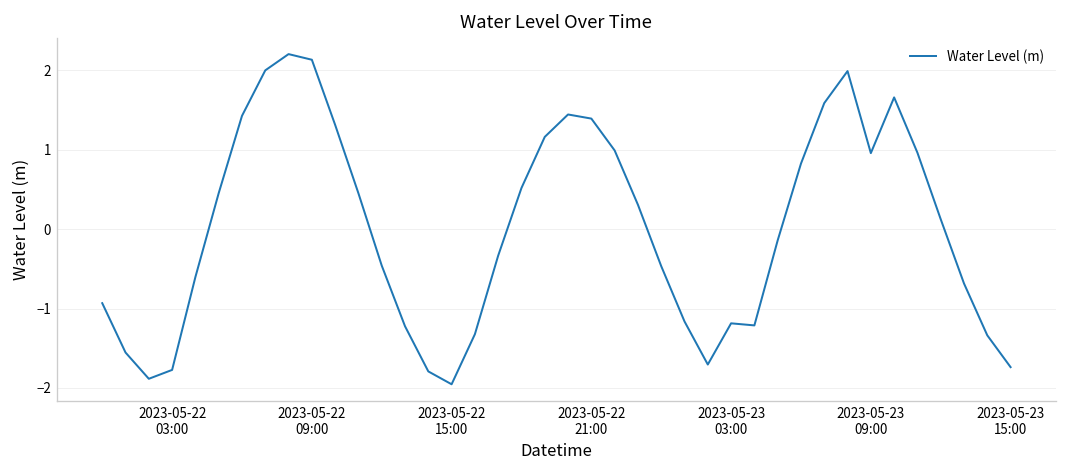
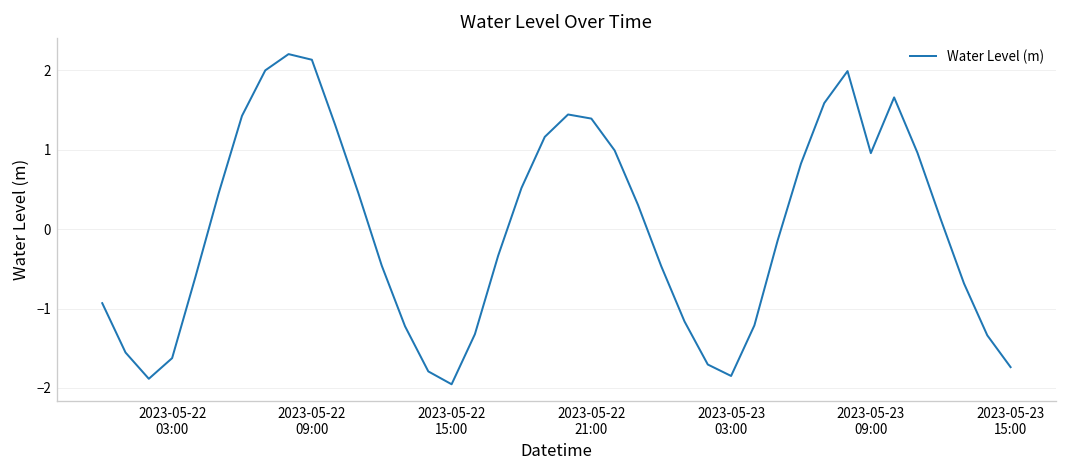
2023-05-22 03:00: -1.8 -> -1.6
2023-05-23 03:00: -1.2 -> -1.8
